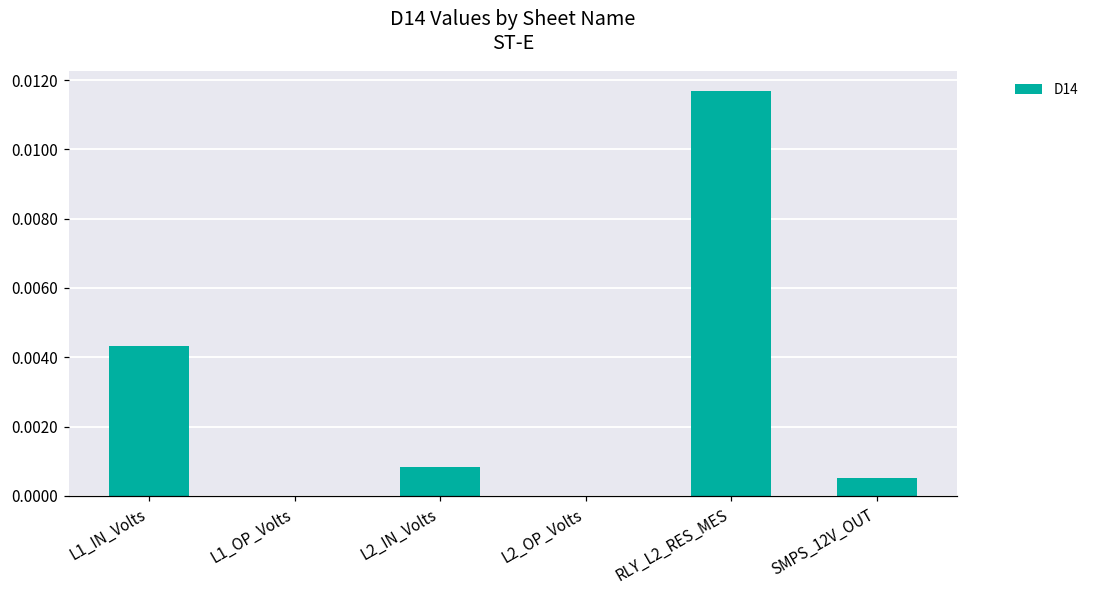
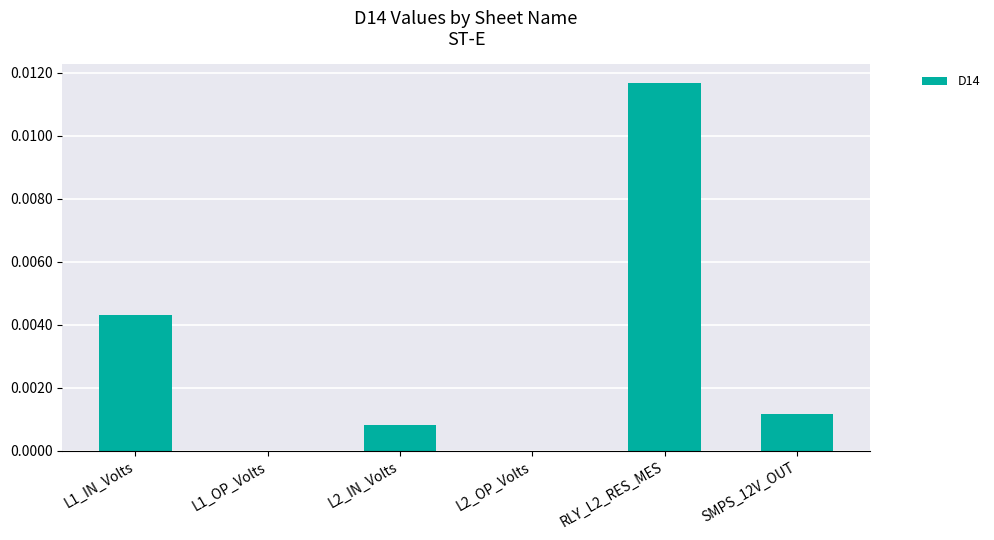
SMPS_12V_OUT: 0.0005 -> 0.0012
